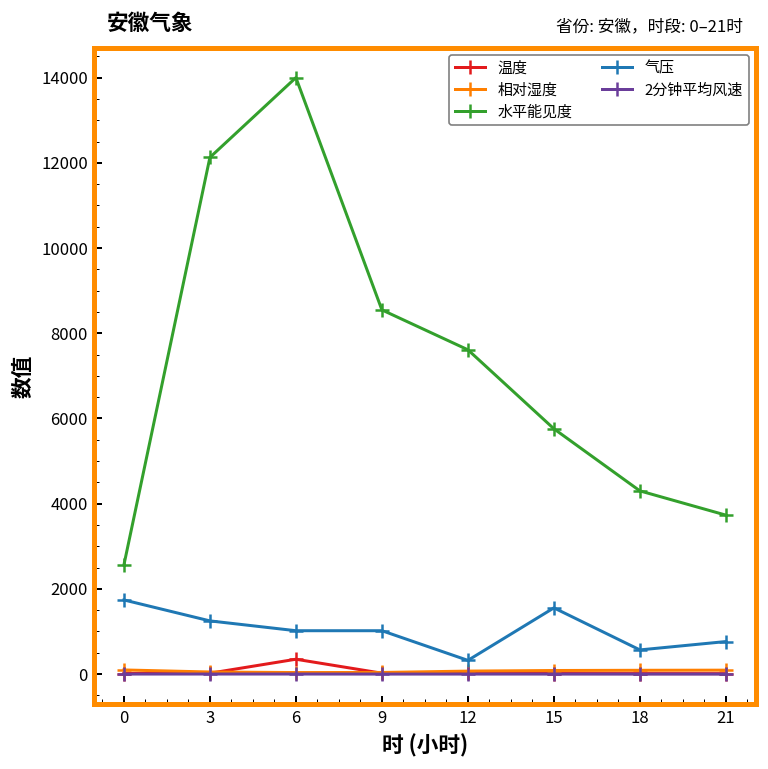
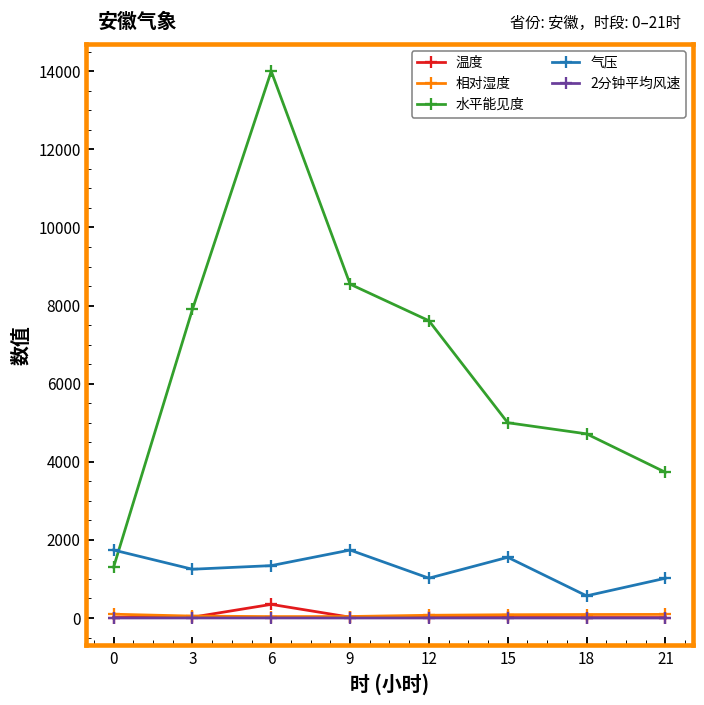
水平能见度, 0: 2600 -> 1300
水平能见度, 3: 12100 -> 7900
气压, 6: 1000 -> 1300
气压, 9: 1000 -> 1700
气压, 12: 300 -> 1000
水平能见度, 15: 5800 -> 5000
水平能见度, 18: 4300 -> 4700
气压, 21: 800 -> 1000
